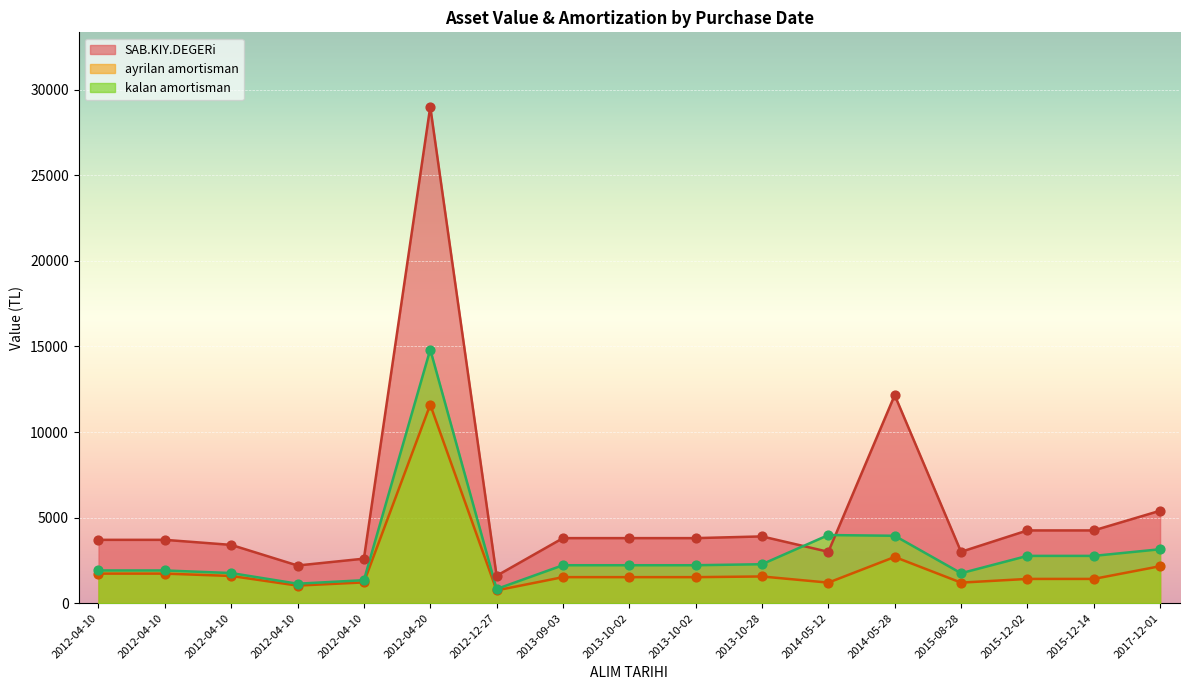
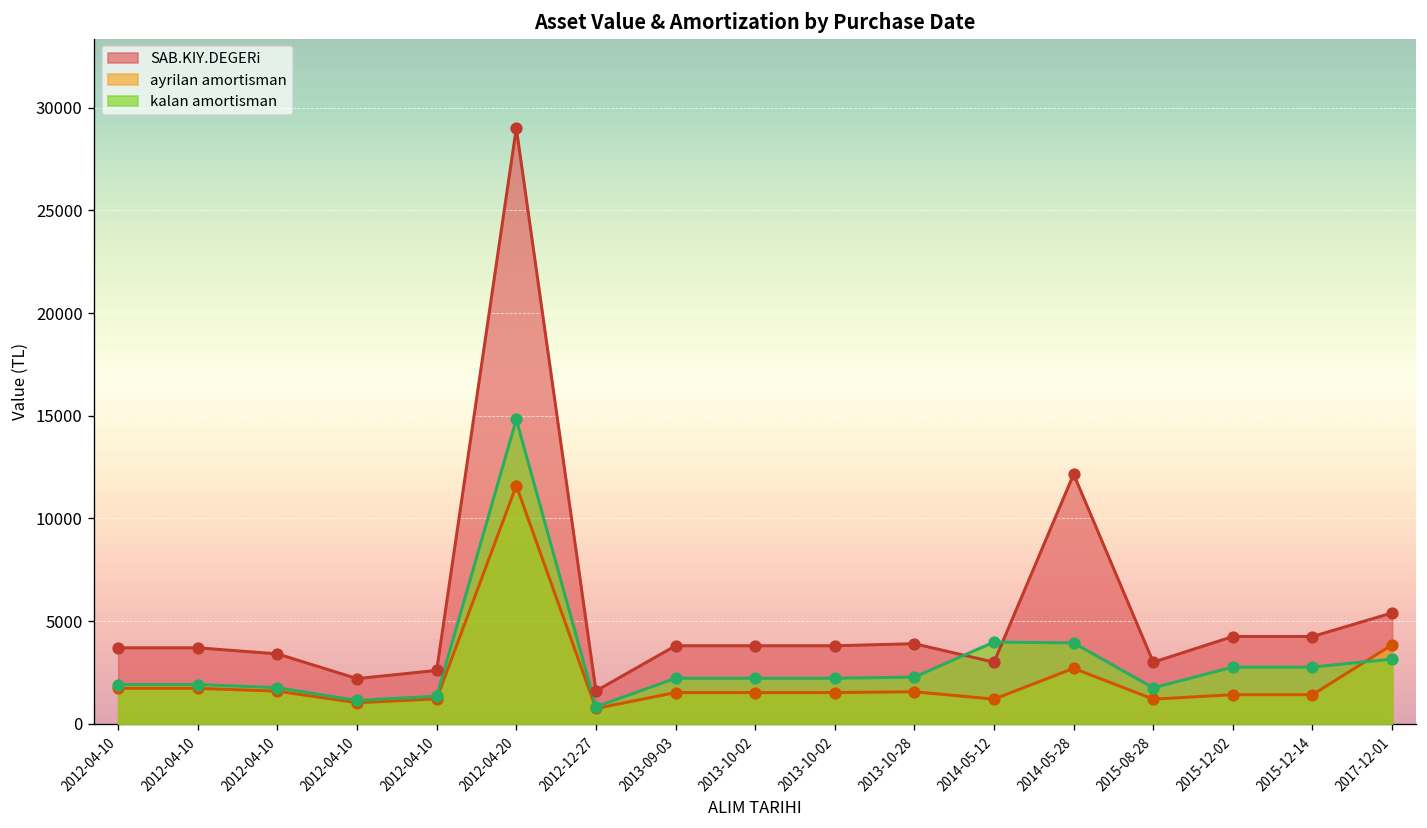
ayrilan amortisman, 2017-12-01: 2200 -> 3800
